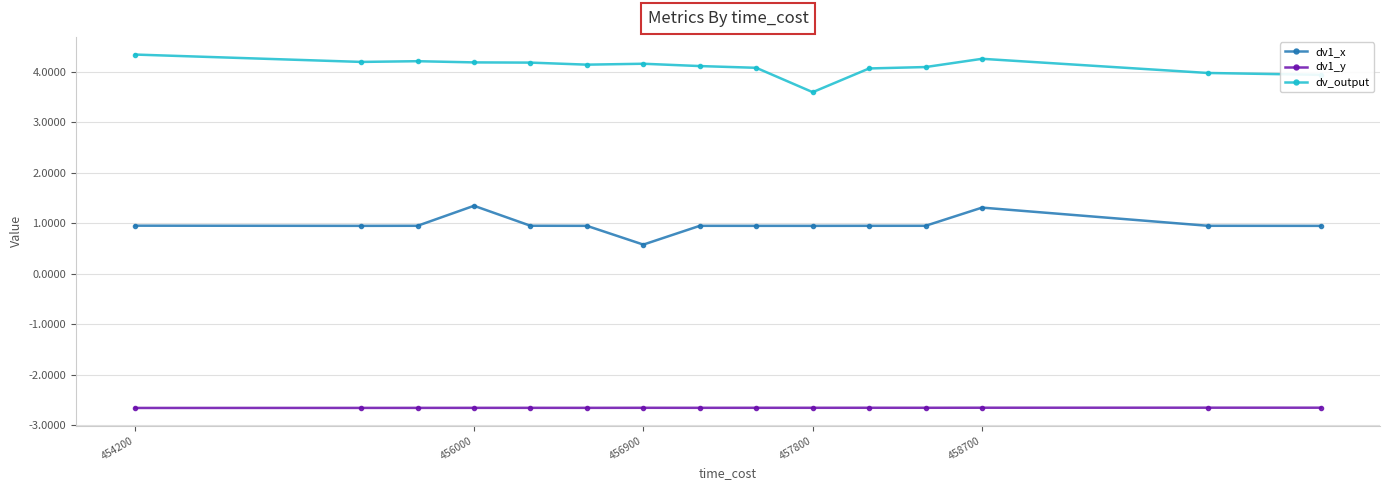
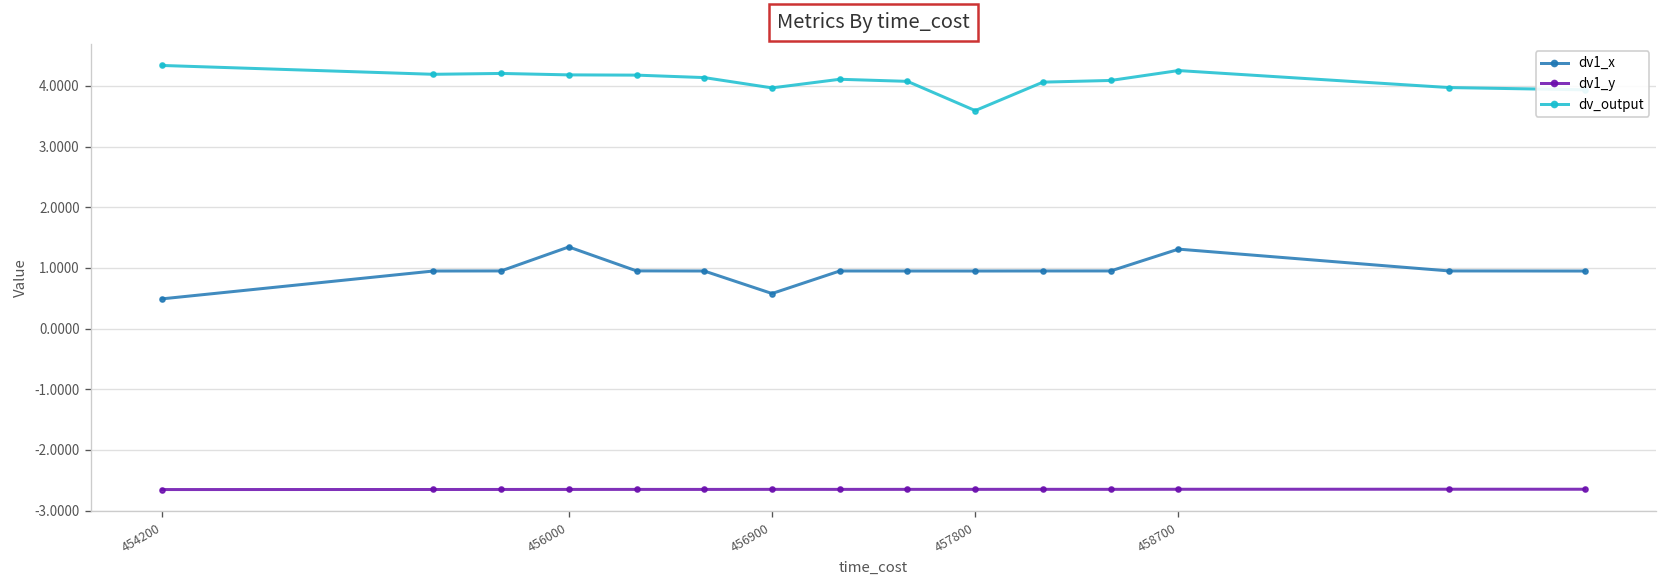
dv1_x, 454200: 1.0 -> 0.5
dv_output, 456900: 4.2 -> 4.0
